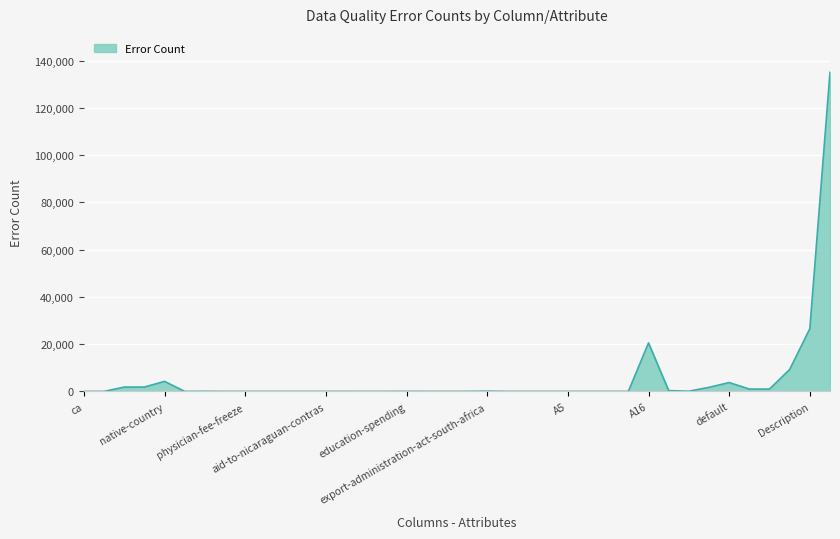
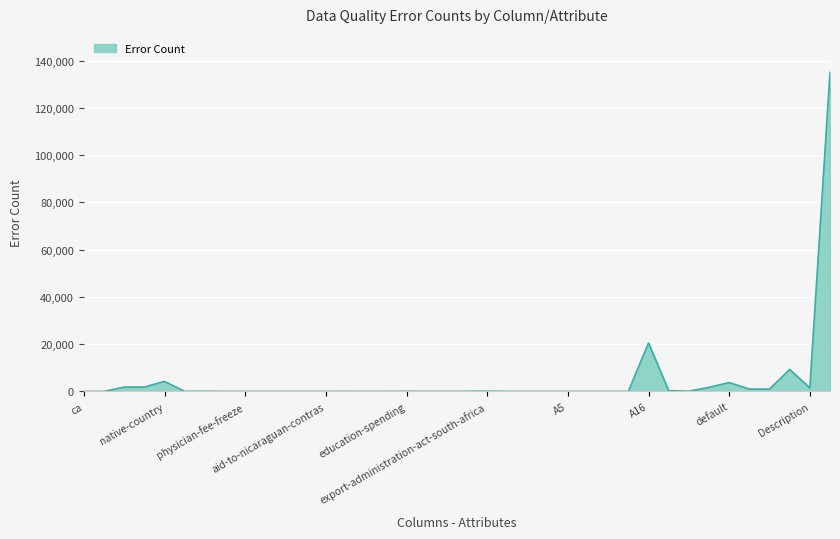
Description: 27,000 -> 2,000
